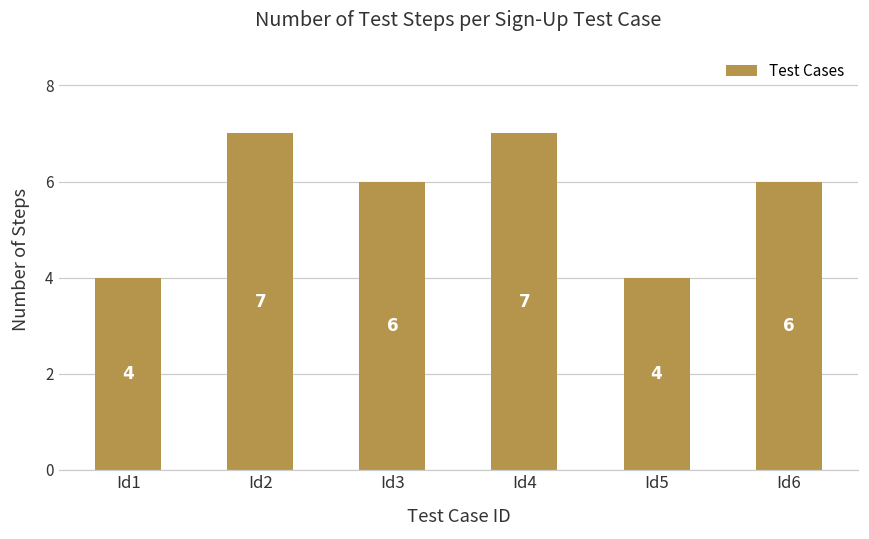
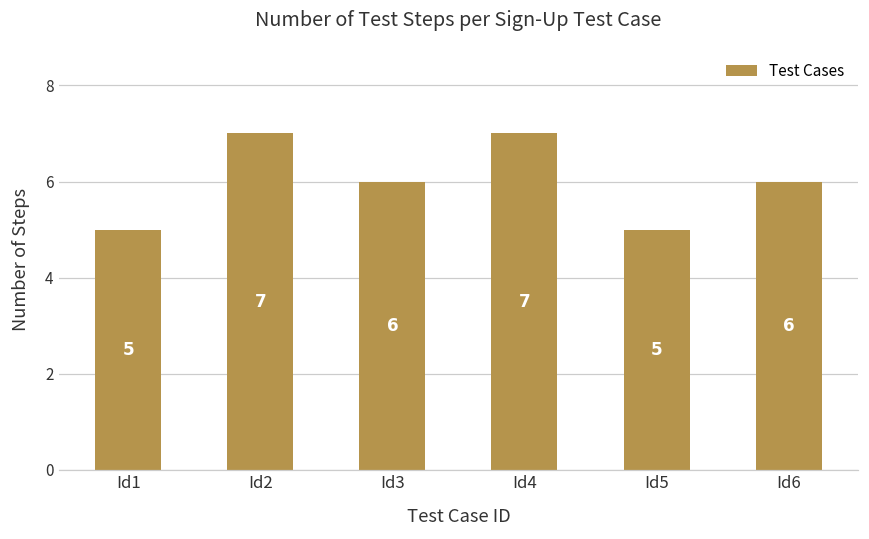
Id1: 4 -> 5
Id5: 4 -> 5
